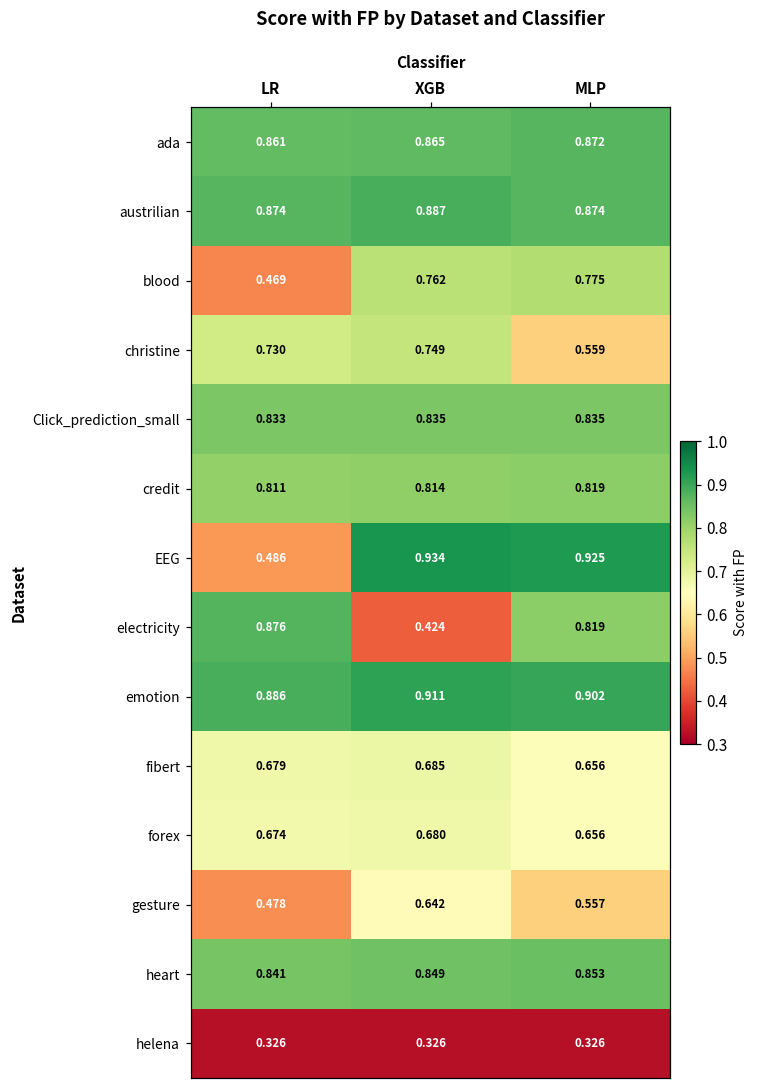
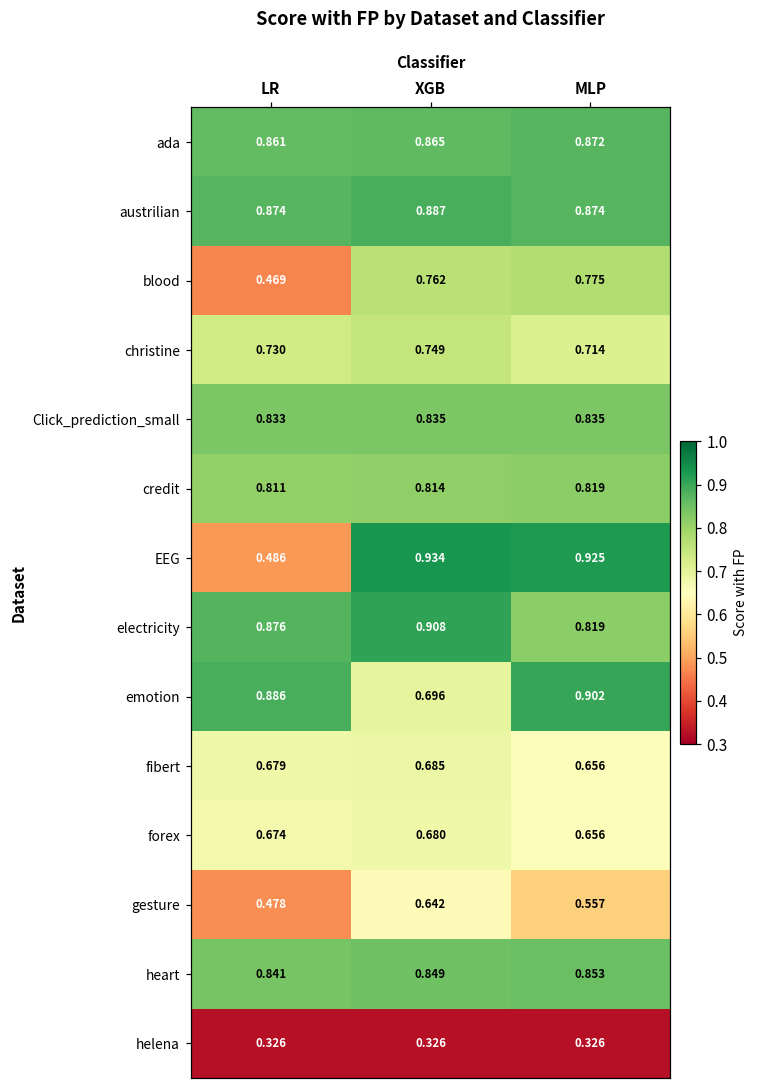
christine, MLP: 0.559 -> 0.714
electricity, XGB: 0.424 -> 0.908
emotion, XGB: 0.911 -> 0.696
